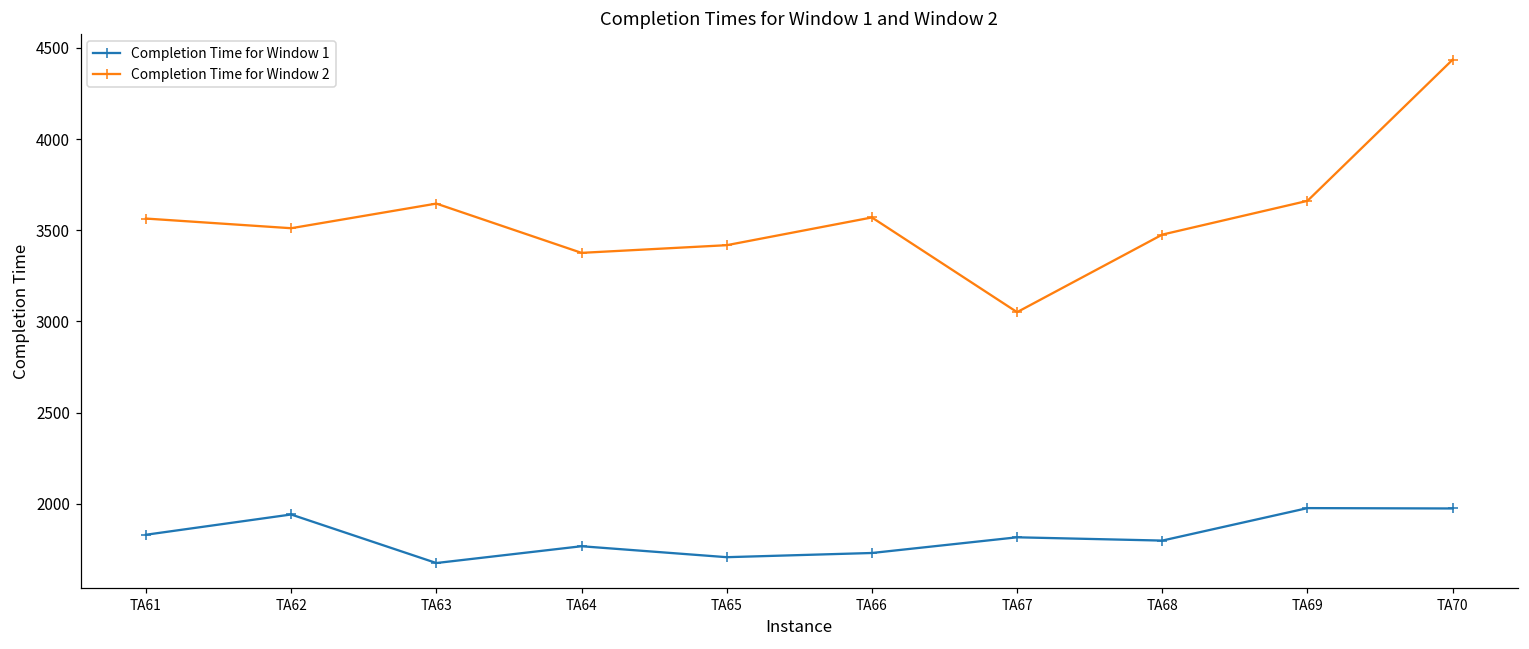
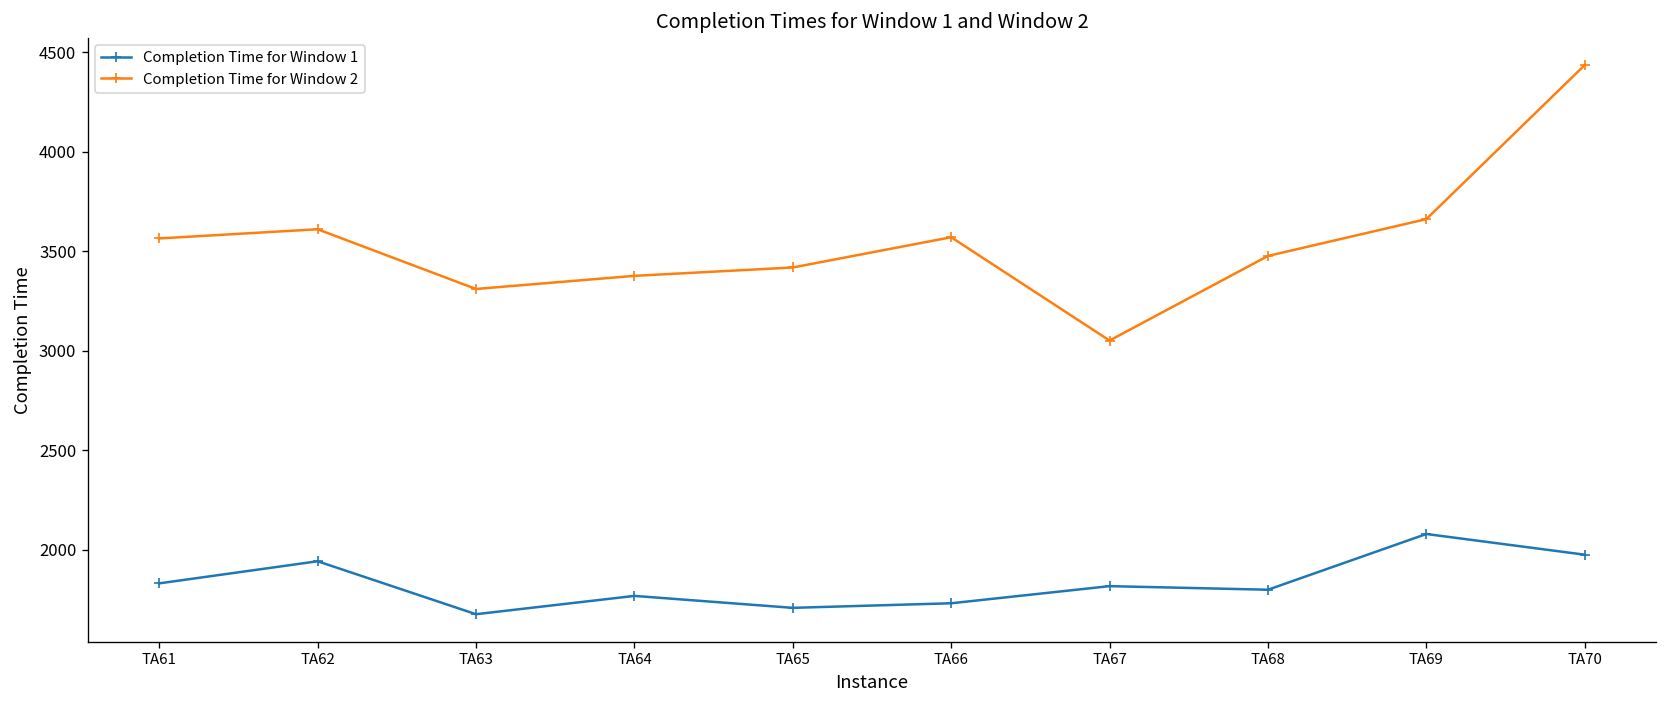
Completion Time for Window 2, TA62: 3510 -> 3610
Completion Time for Window 2, TA63: 3650 -> 3310
Completion Time for Window 1, TA69: 1980 -> 2080
